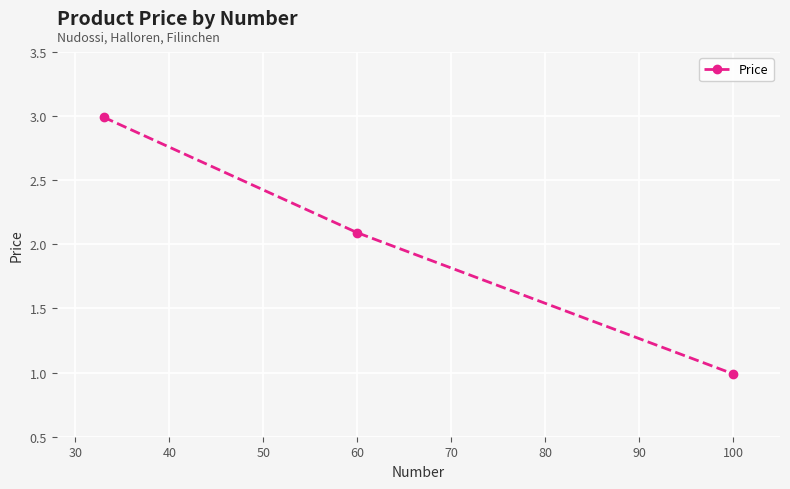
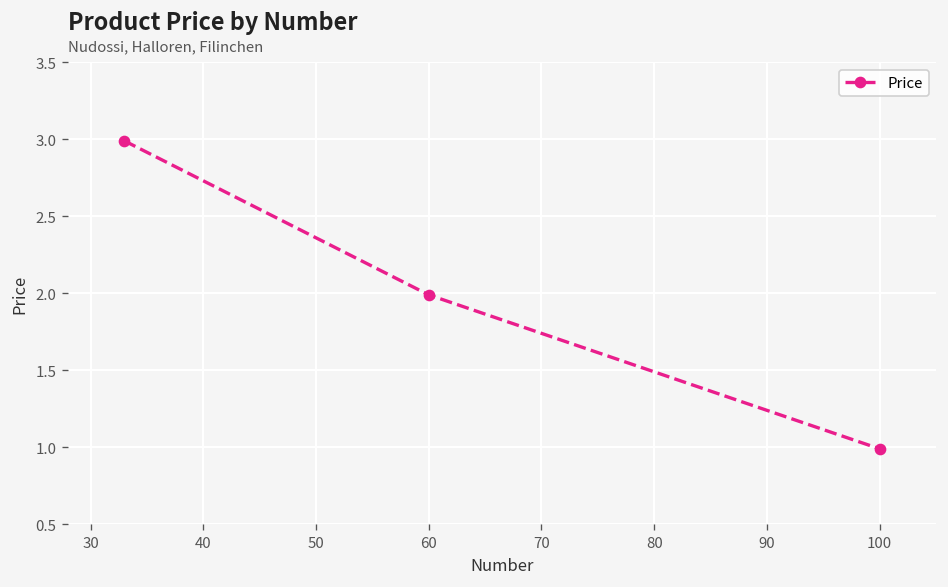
60: 2.09 -> 1.99
